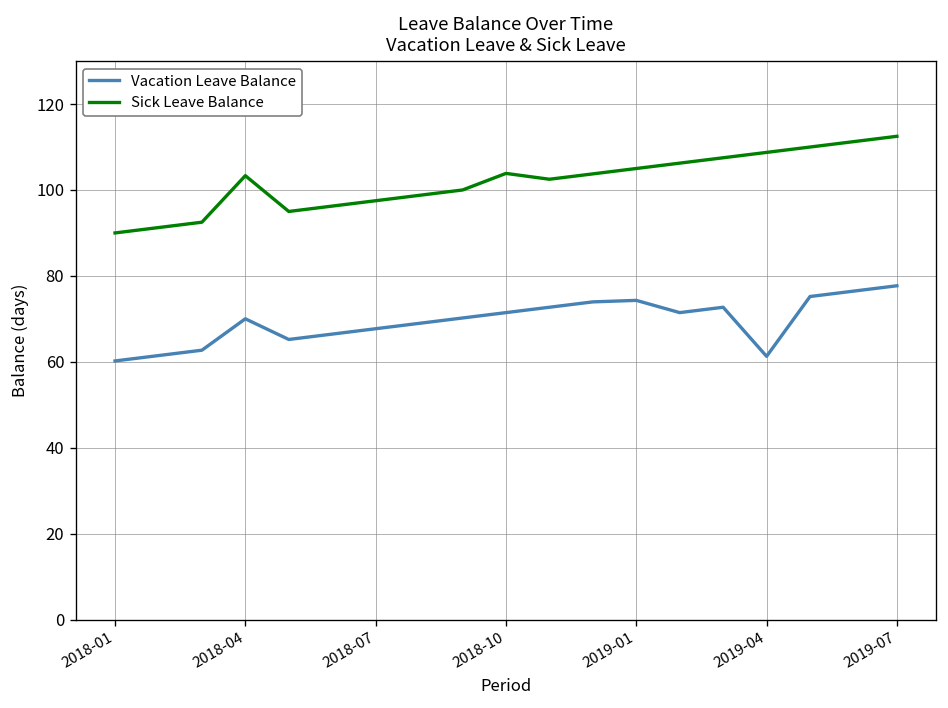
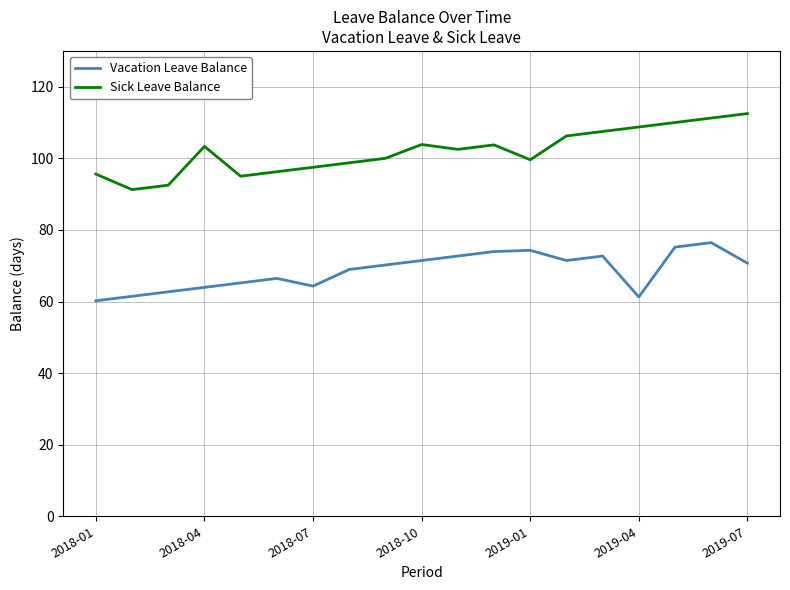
Sick Leave Balance, 2018-01: 90 -> 96
Vacation Leave Balance, 2018-04: 70 -> 64
Vacation Leave Balance, 2018-07: 68 -> 64
Sick Leave Balance, 2019-01: 105 -> 100
Vacation Leave Balance, 2019-07: 78 -> 71
